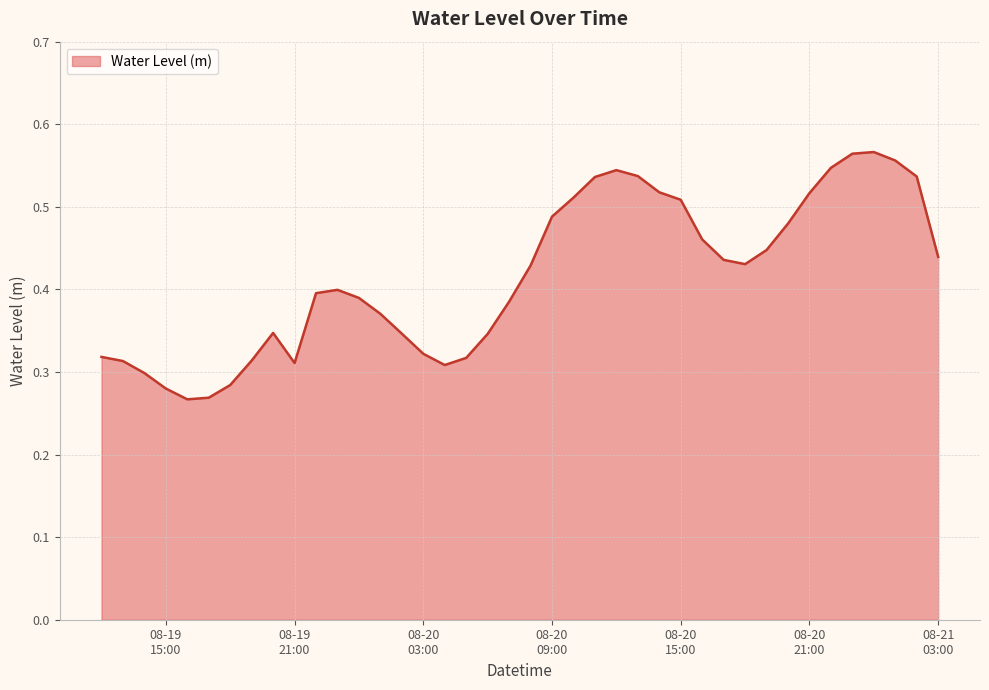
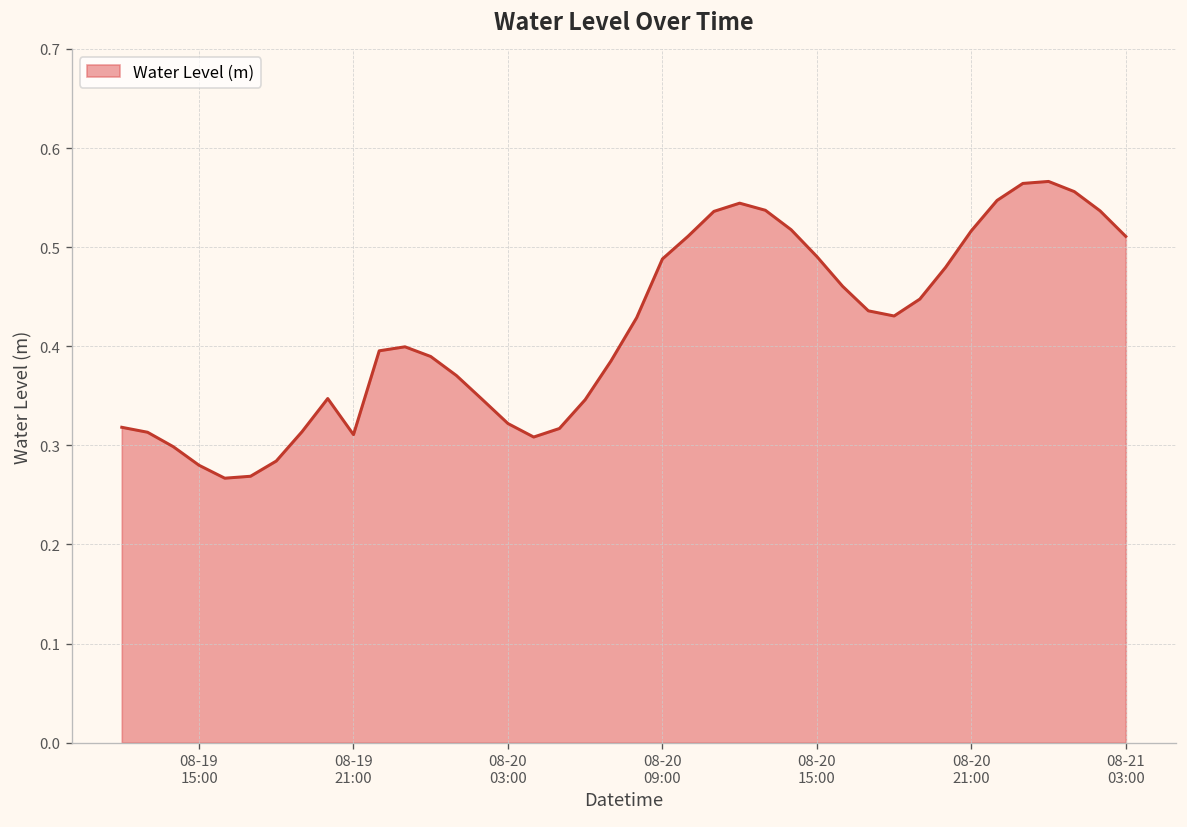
08-20 15:00: 0.51 -> 0.49
08-21 03:00: 0.44 -> 0.51
